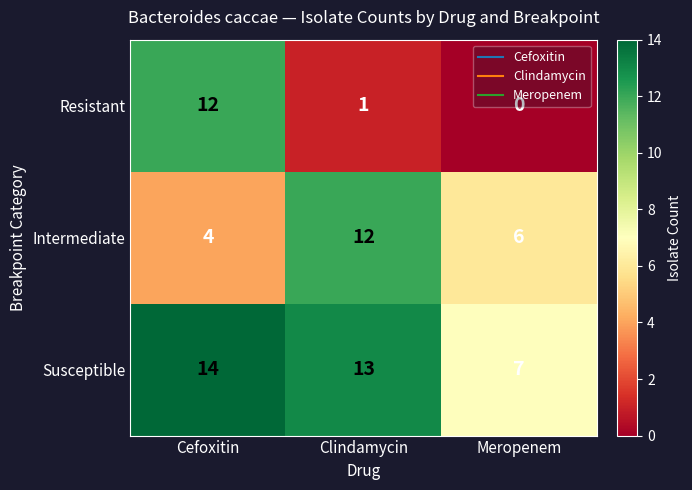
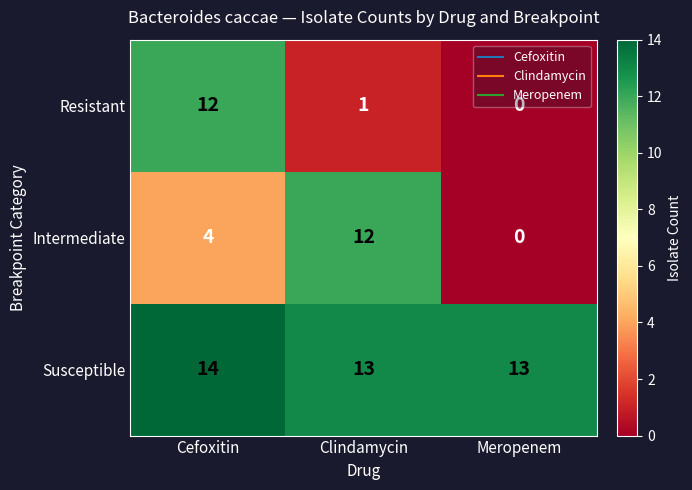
Intermediate, Meropenem: 6 -> 0
Susceptible, Meropenem: 7 -> 13
